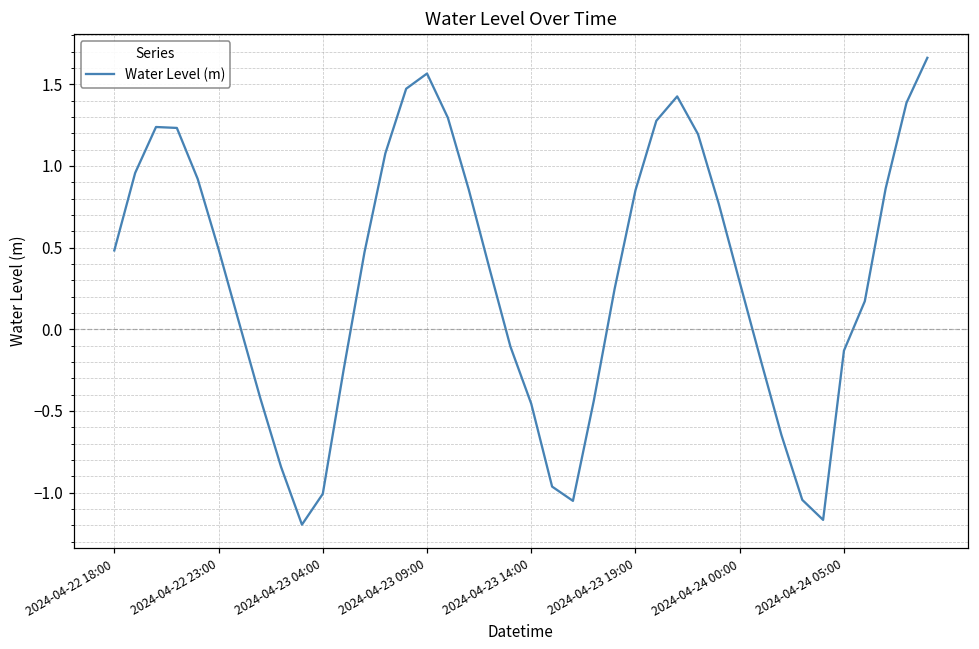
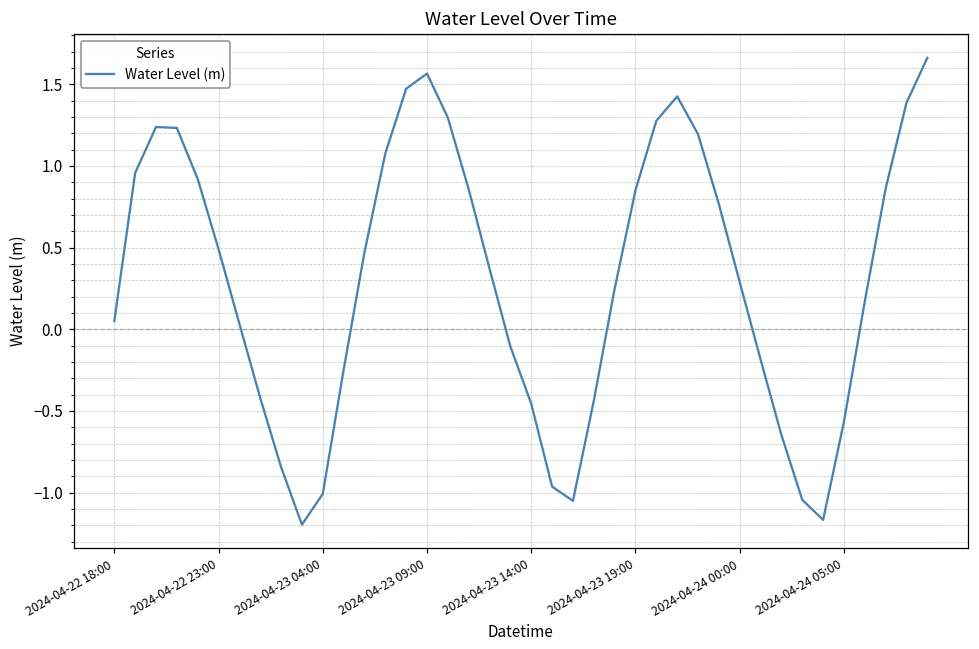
2024-04-22 18:00: 0.48 -> 0.05
2024-04-24 05:00: -0.13 -> -0.57
